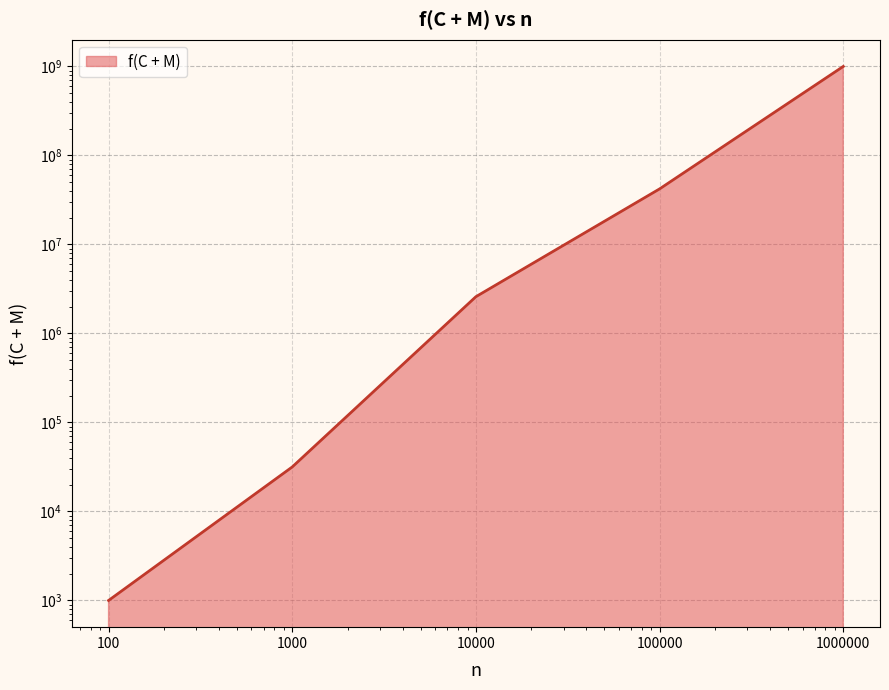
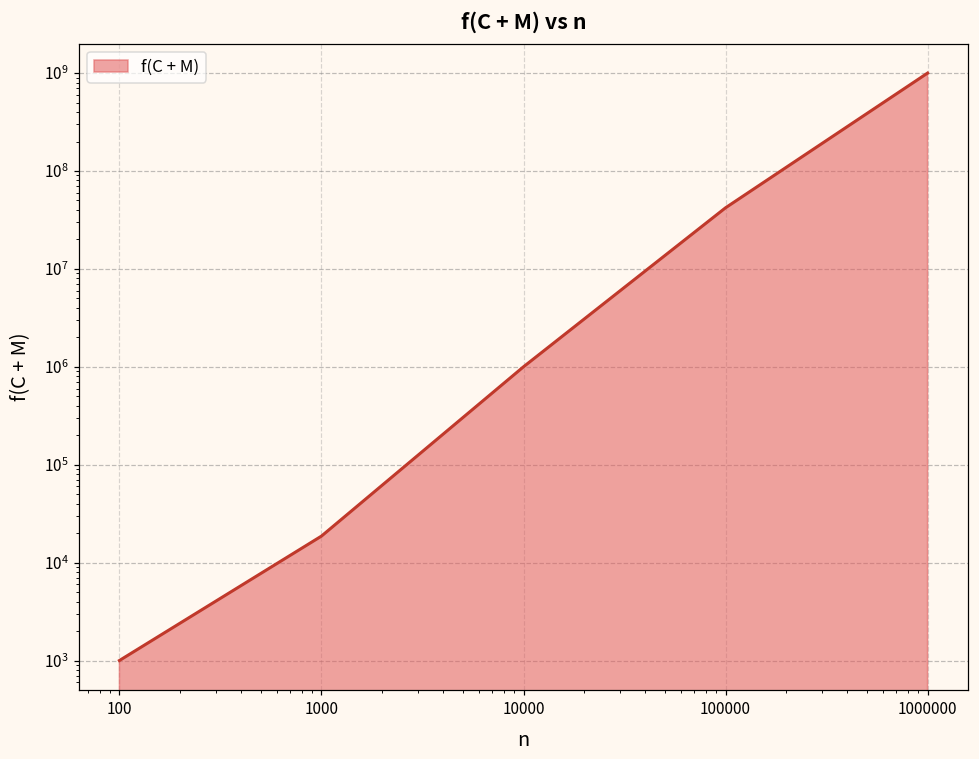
1000: 32000 -> 19000
10000: 2600000 -> 1000000
